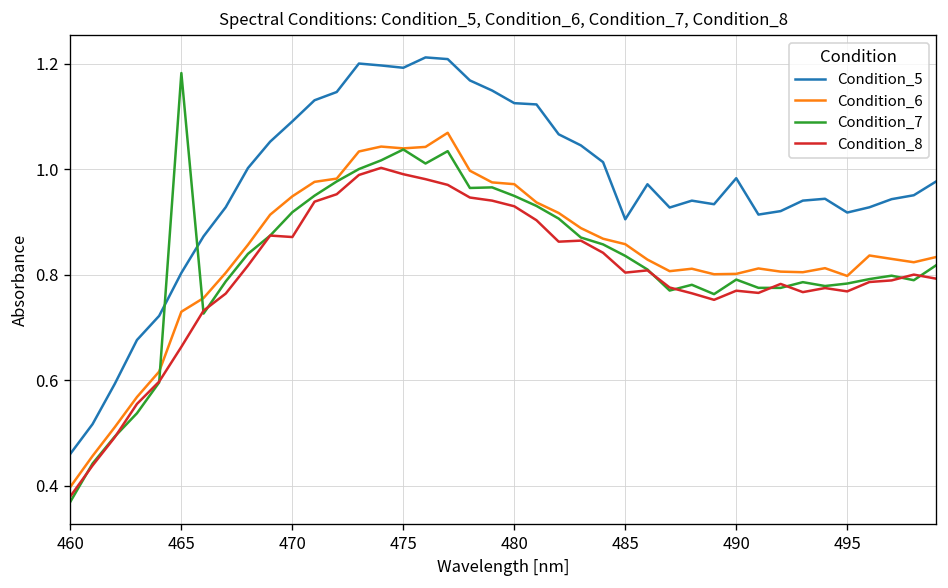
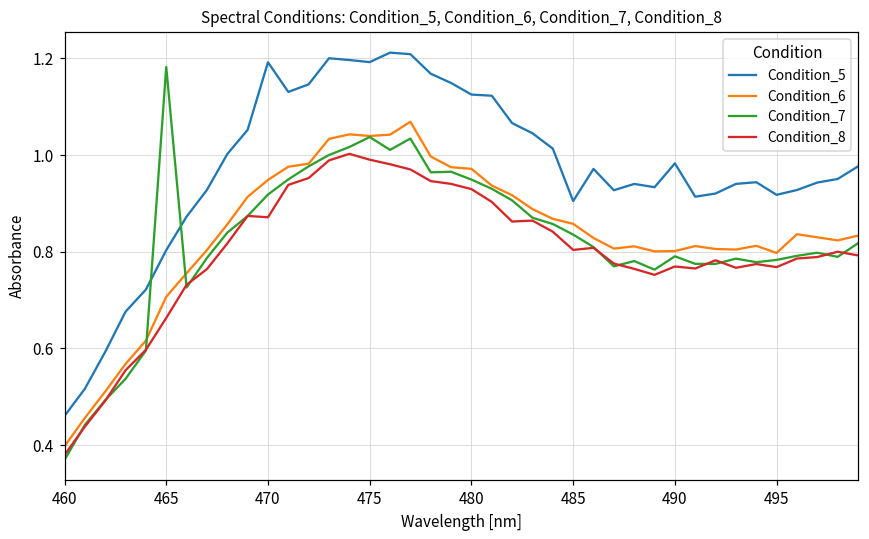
Condition_6, 465: 0.73 -> 0.71
Condition_5, 470: 1.09 -> 1.19
